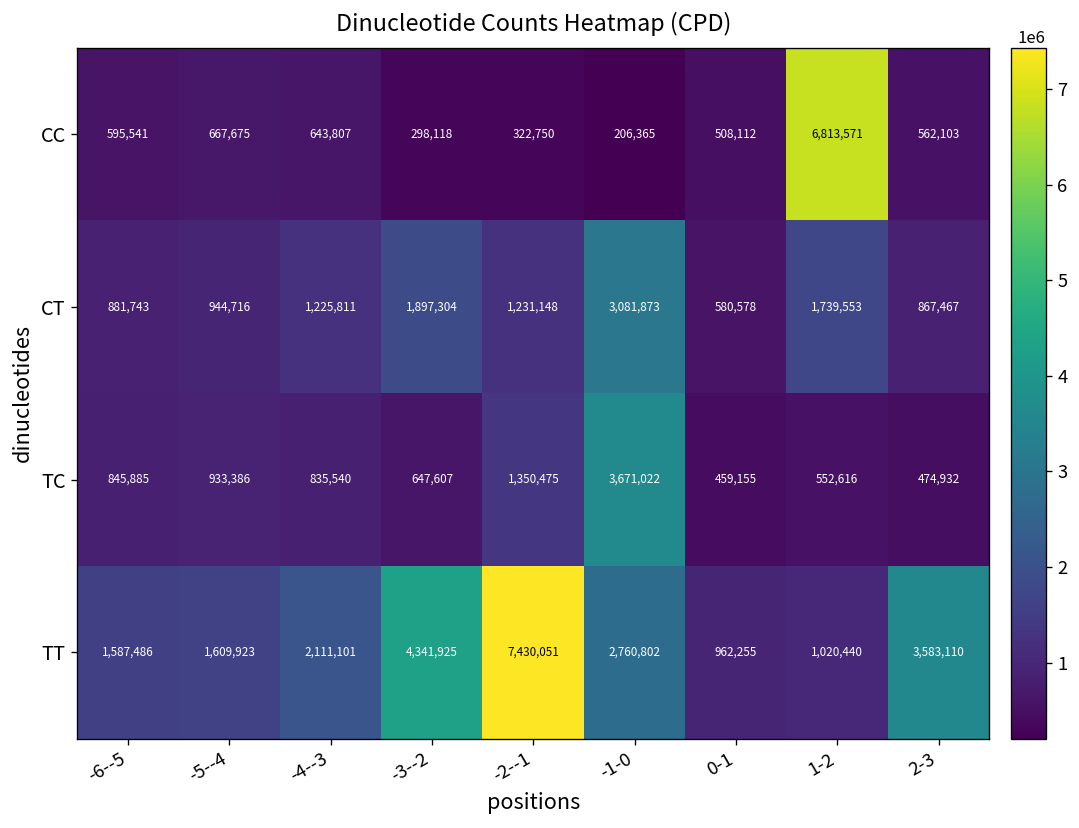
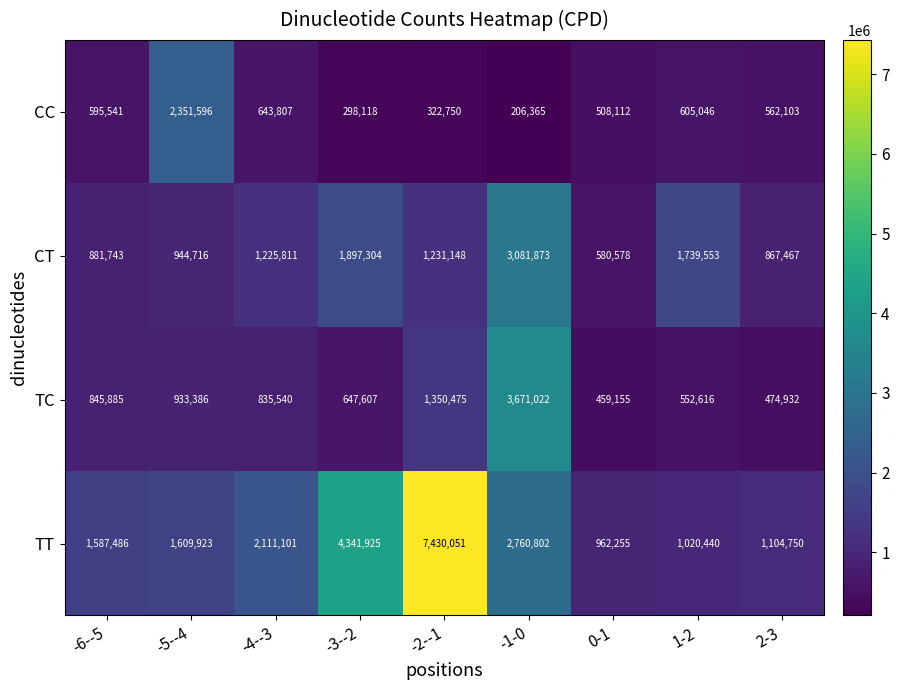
CC, -5--4: 667,675 -> 2,351,596
CC, 1-2: 6,813,571 -> 605,046
TT, 2-3: 3,583,110 -> 1,104,750
